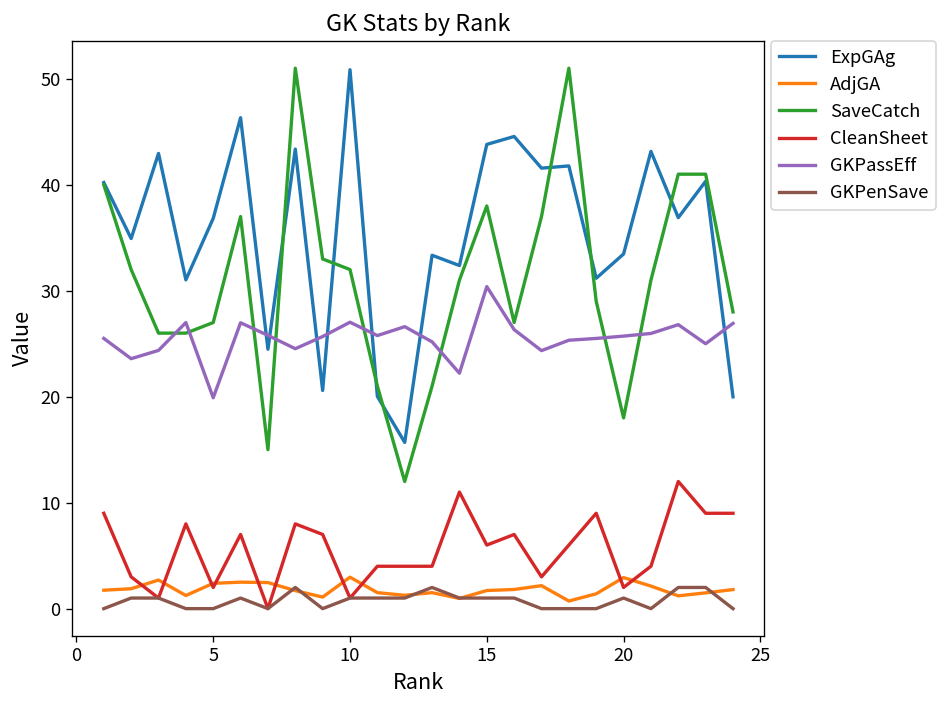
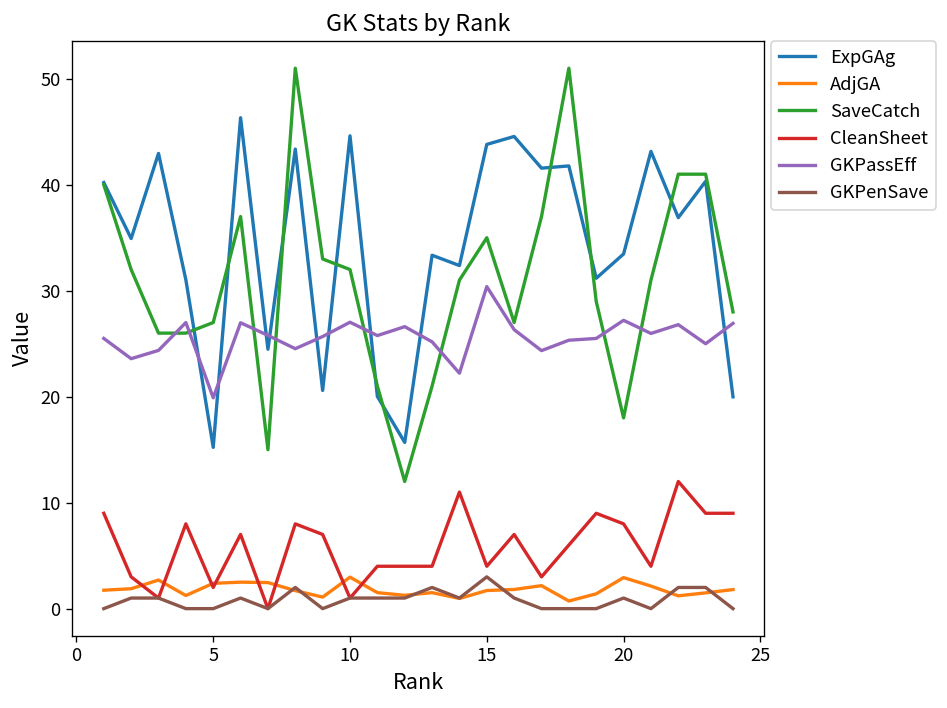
ExpGAg, 5: 37 -> 15
ExpGAg, 10: 51 -> 45
SaveCatch, 15: 38 -> 35
CleanSheet, 15: 6 -> 4
GKPenSave, 15: 1 -> 3
CleanSheet, 20: 2 -> 8
GKPassEff, 20: 26 -> 27
